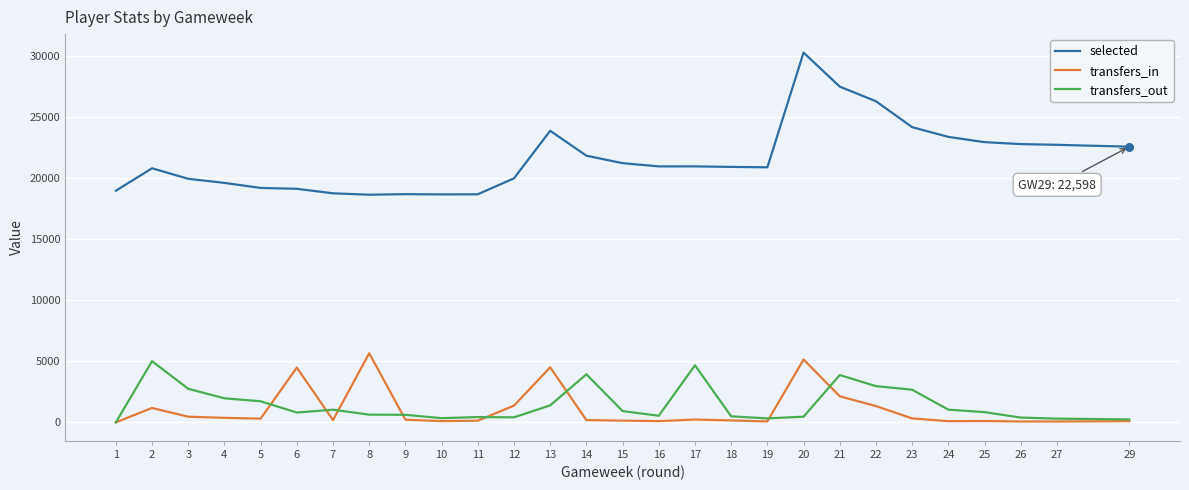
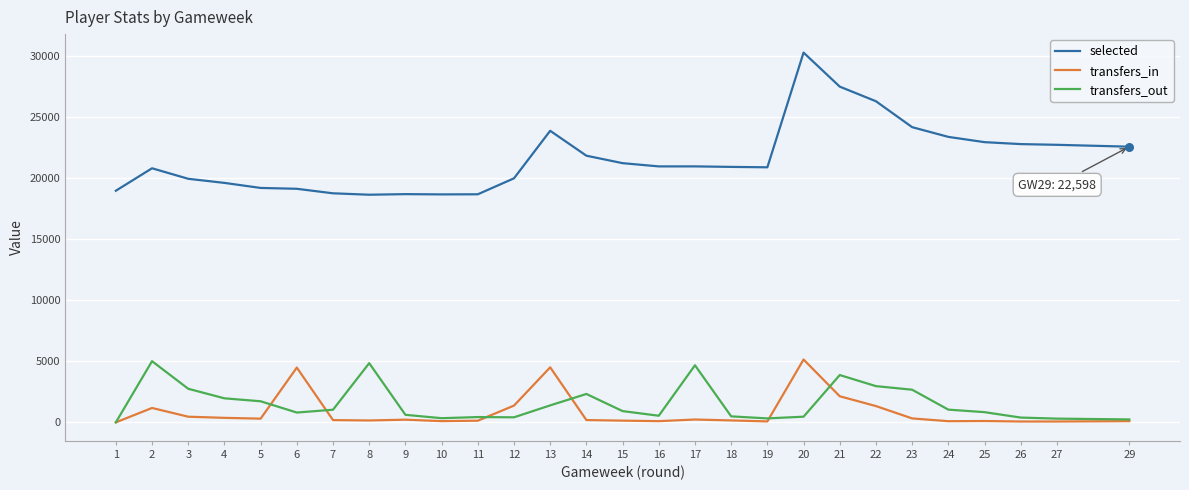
transfers_in, 8: 5700 -> 200
transfers_out, 8: 600 -> 4900
transfers_out, 14: 3900 -> 2300
